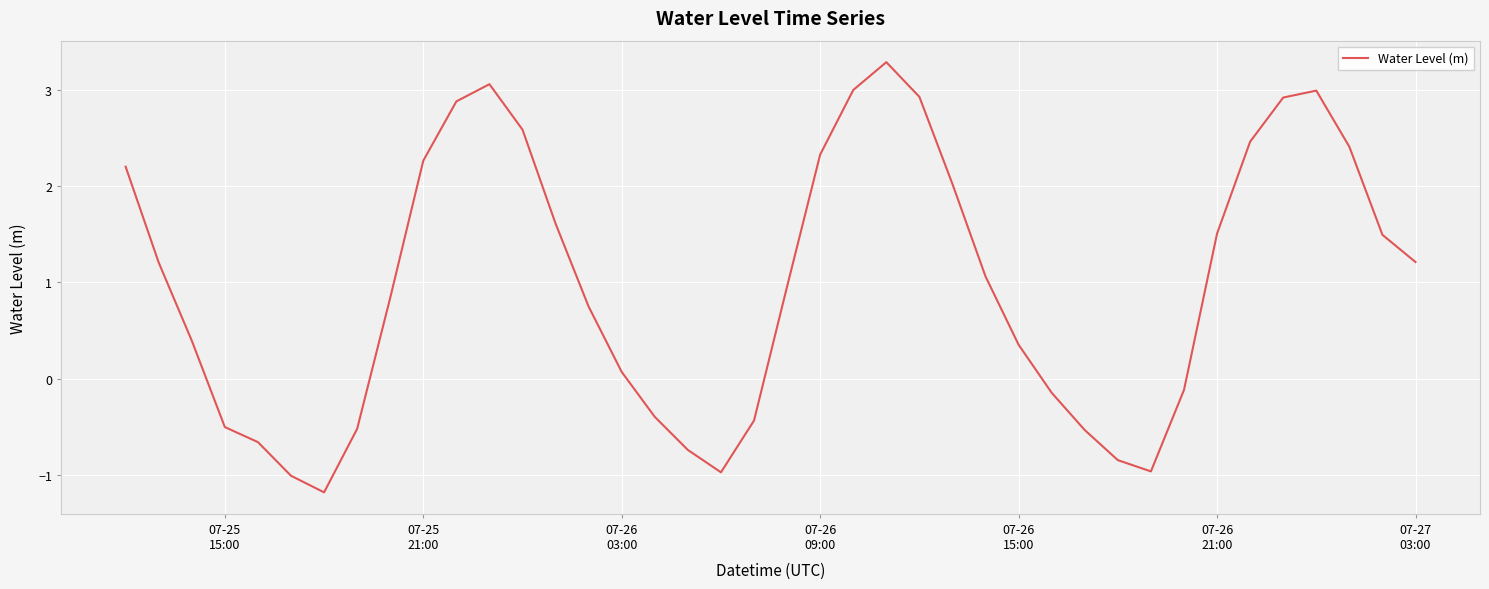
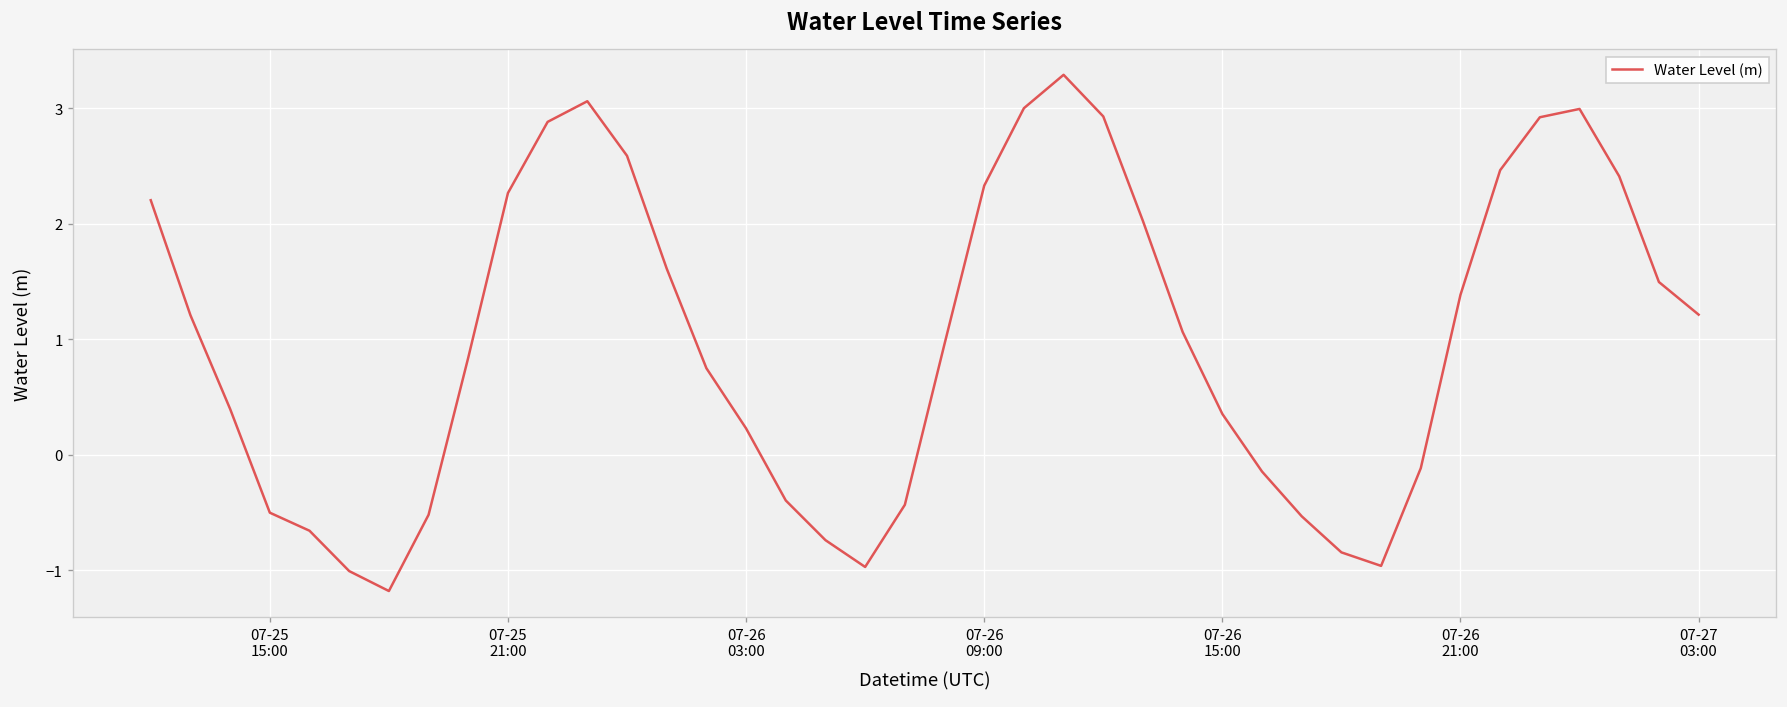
07-26 03:00: 0.1 -> 0.2
07-26 21:00: 1.5 -> 1.4
